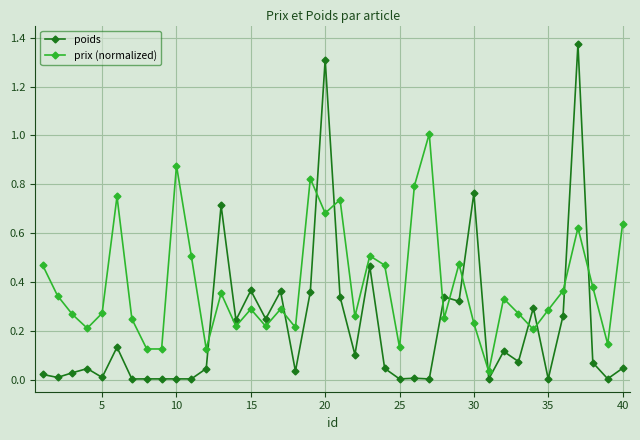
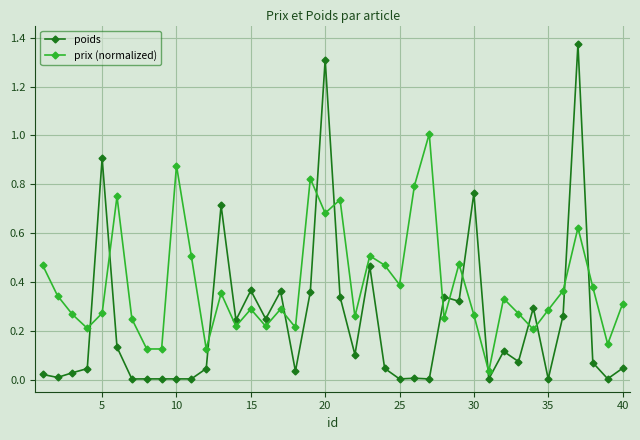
poids, 5: 0.01 -> 0.91
prix (normalized), 25: 0.13 -> 0.39
prix (normalized), 30: 0.23 -> 0.27
prix (normalized), 40: 0.64 -> 0.31
